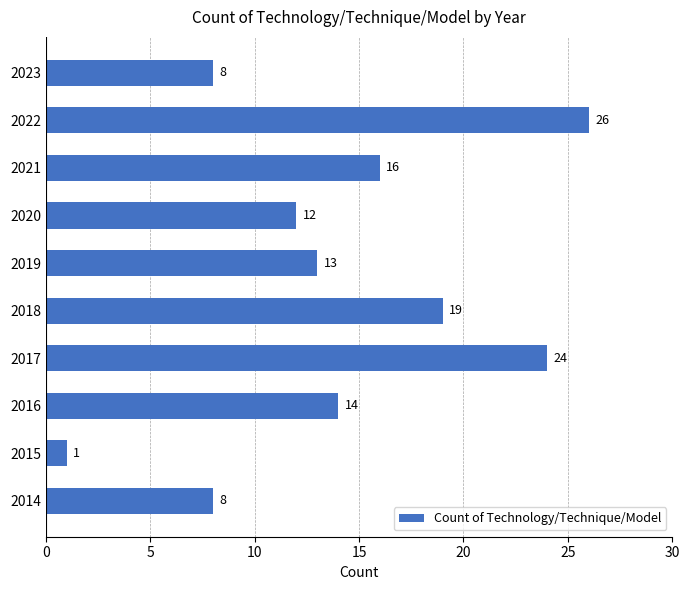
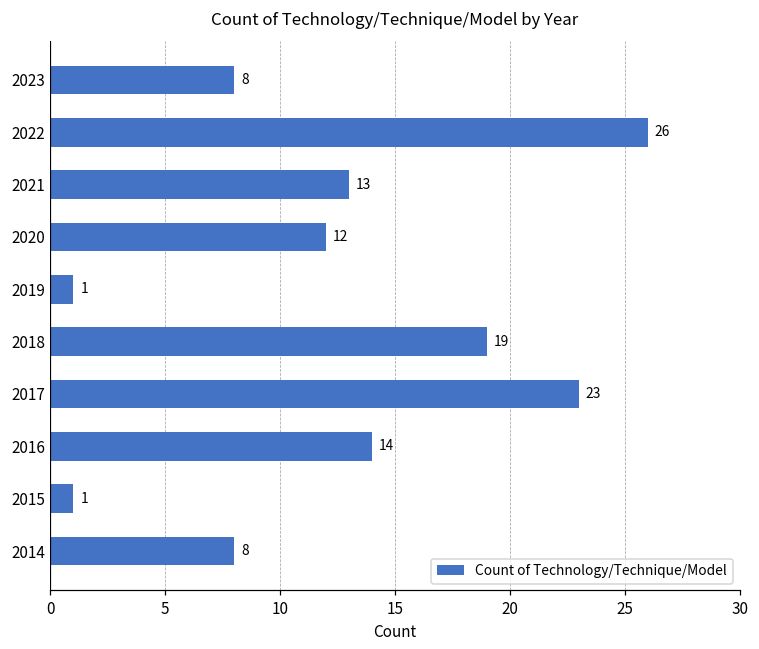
2021: 16 -> 13
2019: 13 -> 1
2017: 24 -> 23
